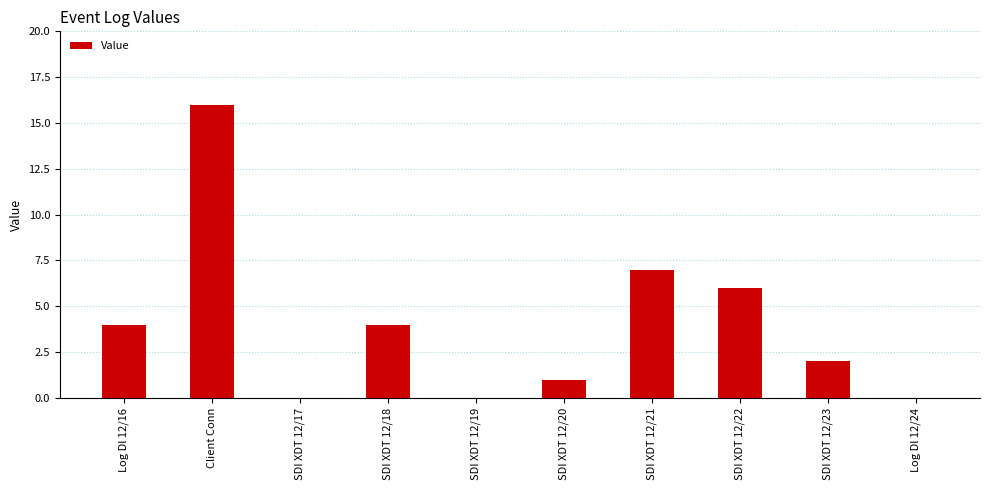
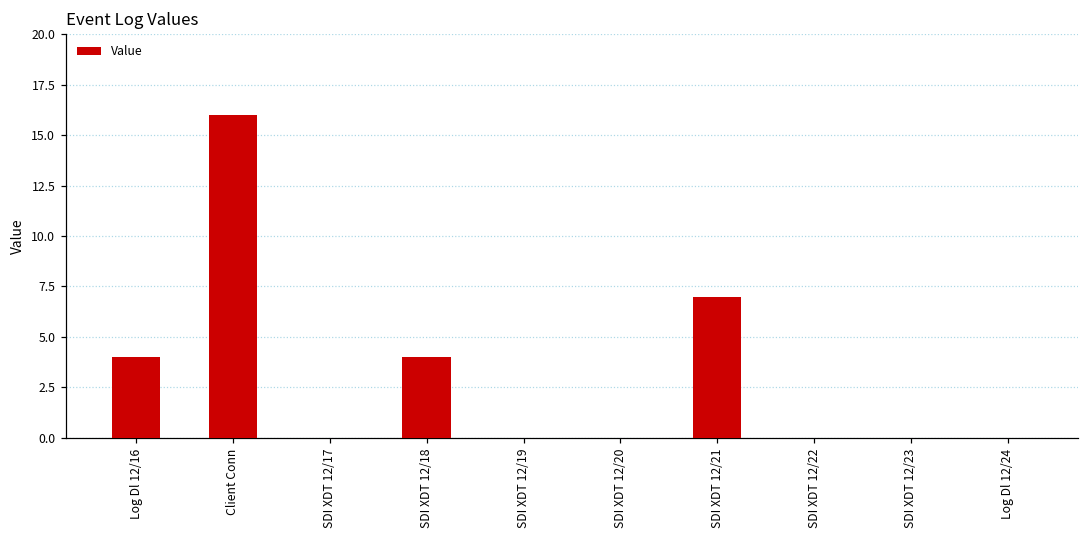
SDI XDT 12/20: 1 -> 0
SDI XDT 12/22: 6 -> 0
SDI XDT 12/23: 2 -> 0
